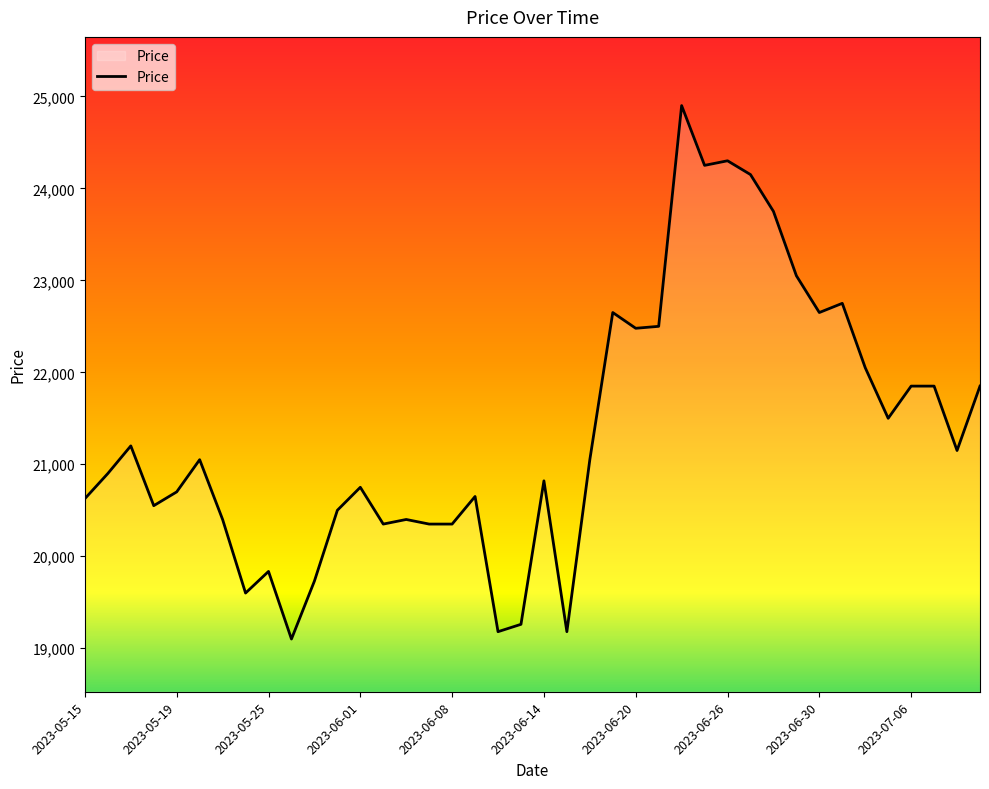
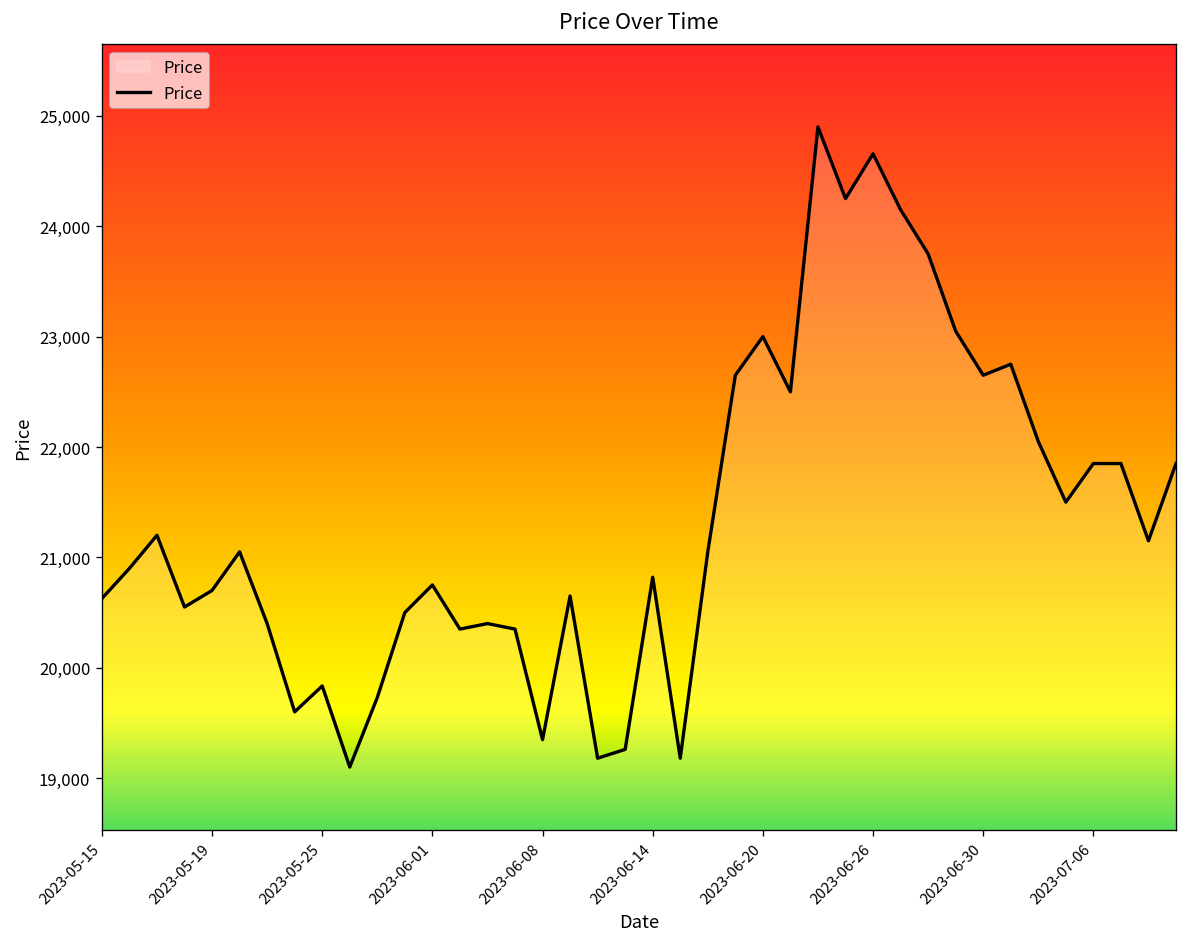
2023-06-08: 20,400 -> 19,300
2023-06-20: 22,500 -> 23,000
2023-06-26: 24,300 -> 24,700
